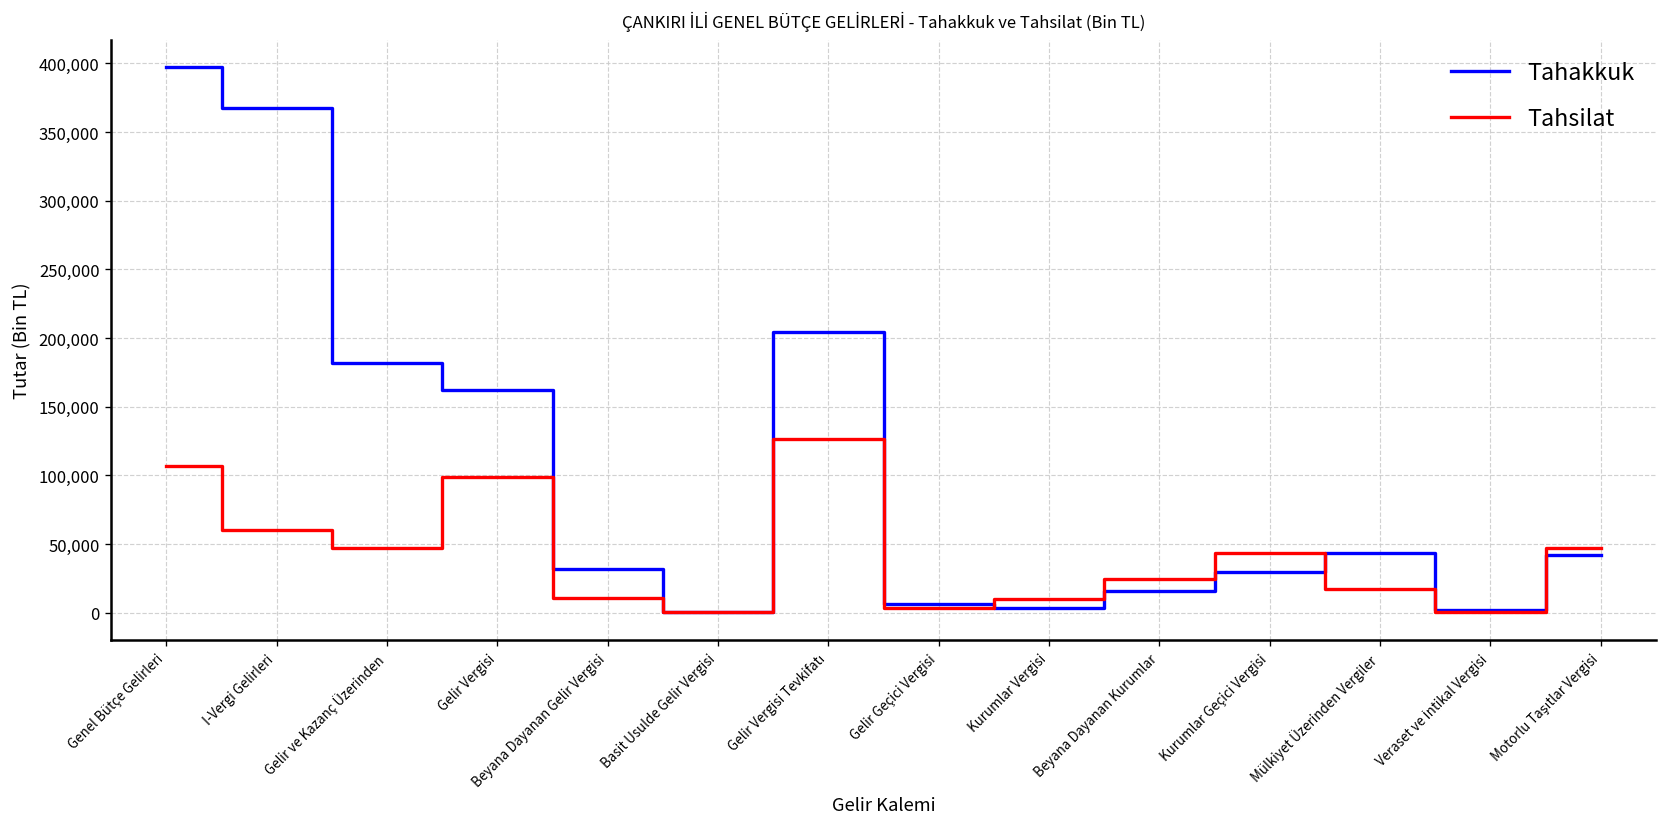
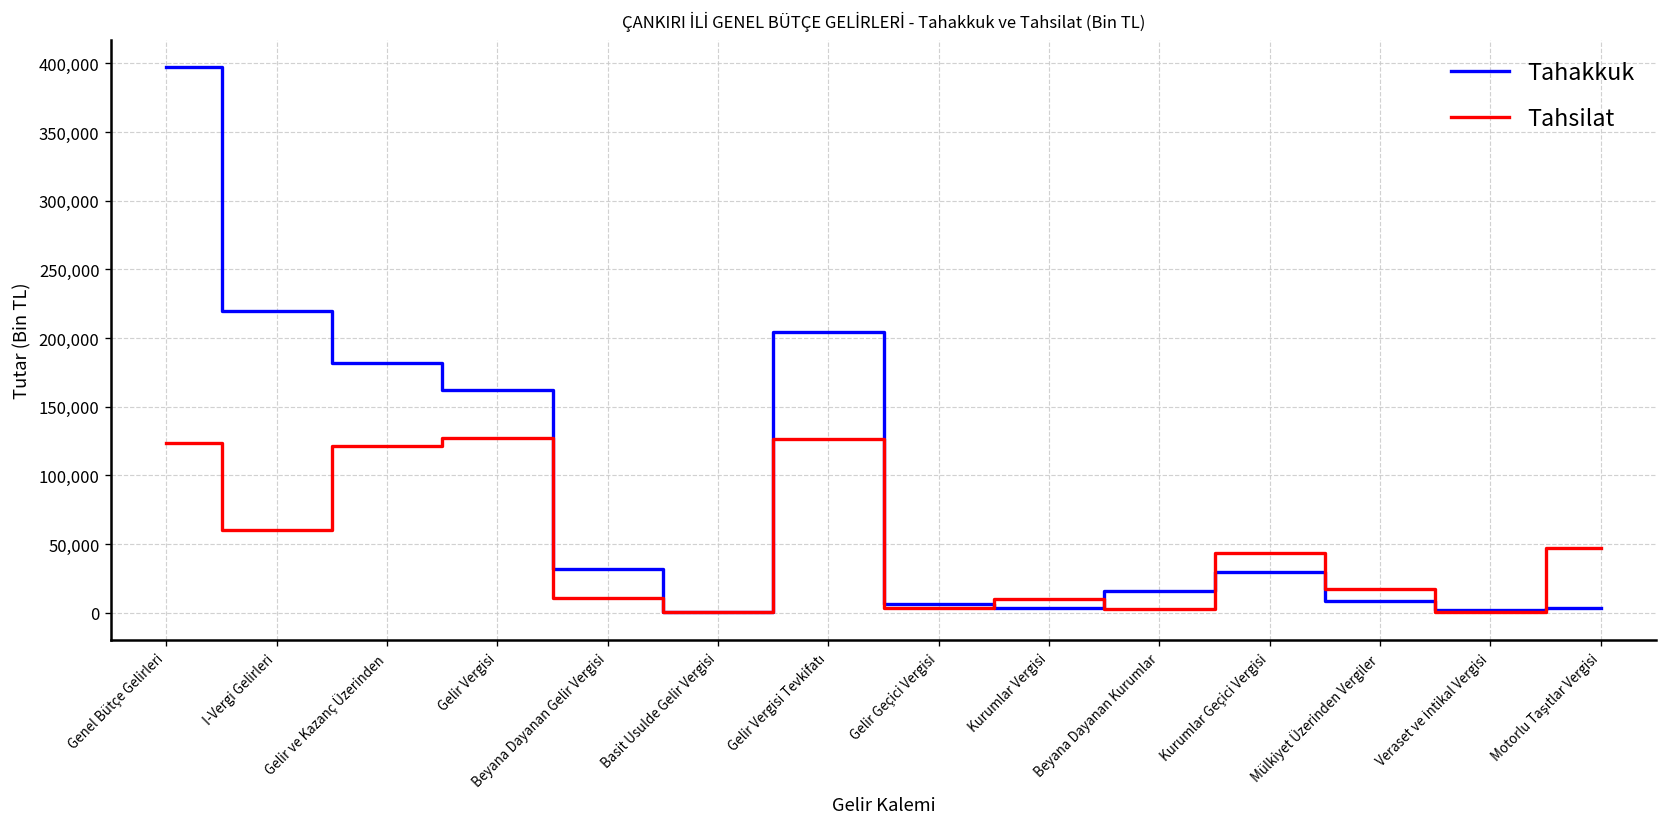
Tahsilat, Genel Bütçe Gelirleri: 107,000 -> 124,000
Tahakkuk, I-Vergi Gelirleri: 368,000 -> 220,000
Tahsilat, Gelir ve Kazanç Üzerinden: 47,000 -> 121,000
Tahsilat, Gelir Vergisi: 98,000 -> 127,000
Tahsilat, Beyana Dayanan Kurumlar: 25,000 -> 3,000
Tahakkuk, Mülkiyet Üzerinden Vergiler: 43,000 -> 9,000
Tahakkuk, Motorlu Taşıtlar Vergisi: 42,000 -> 3,000
